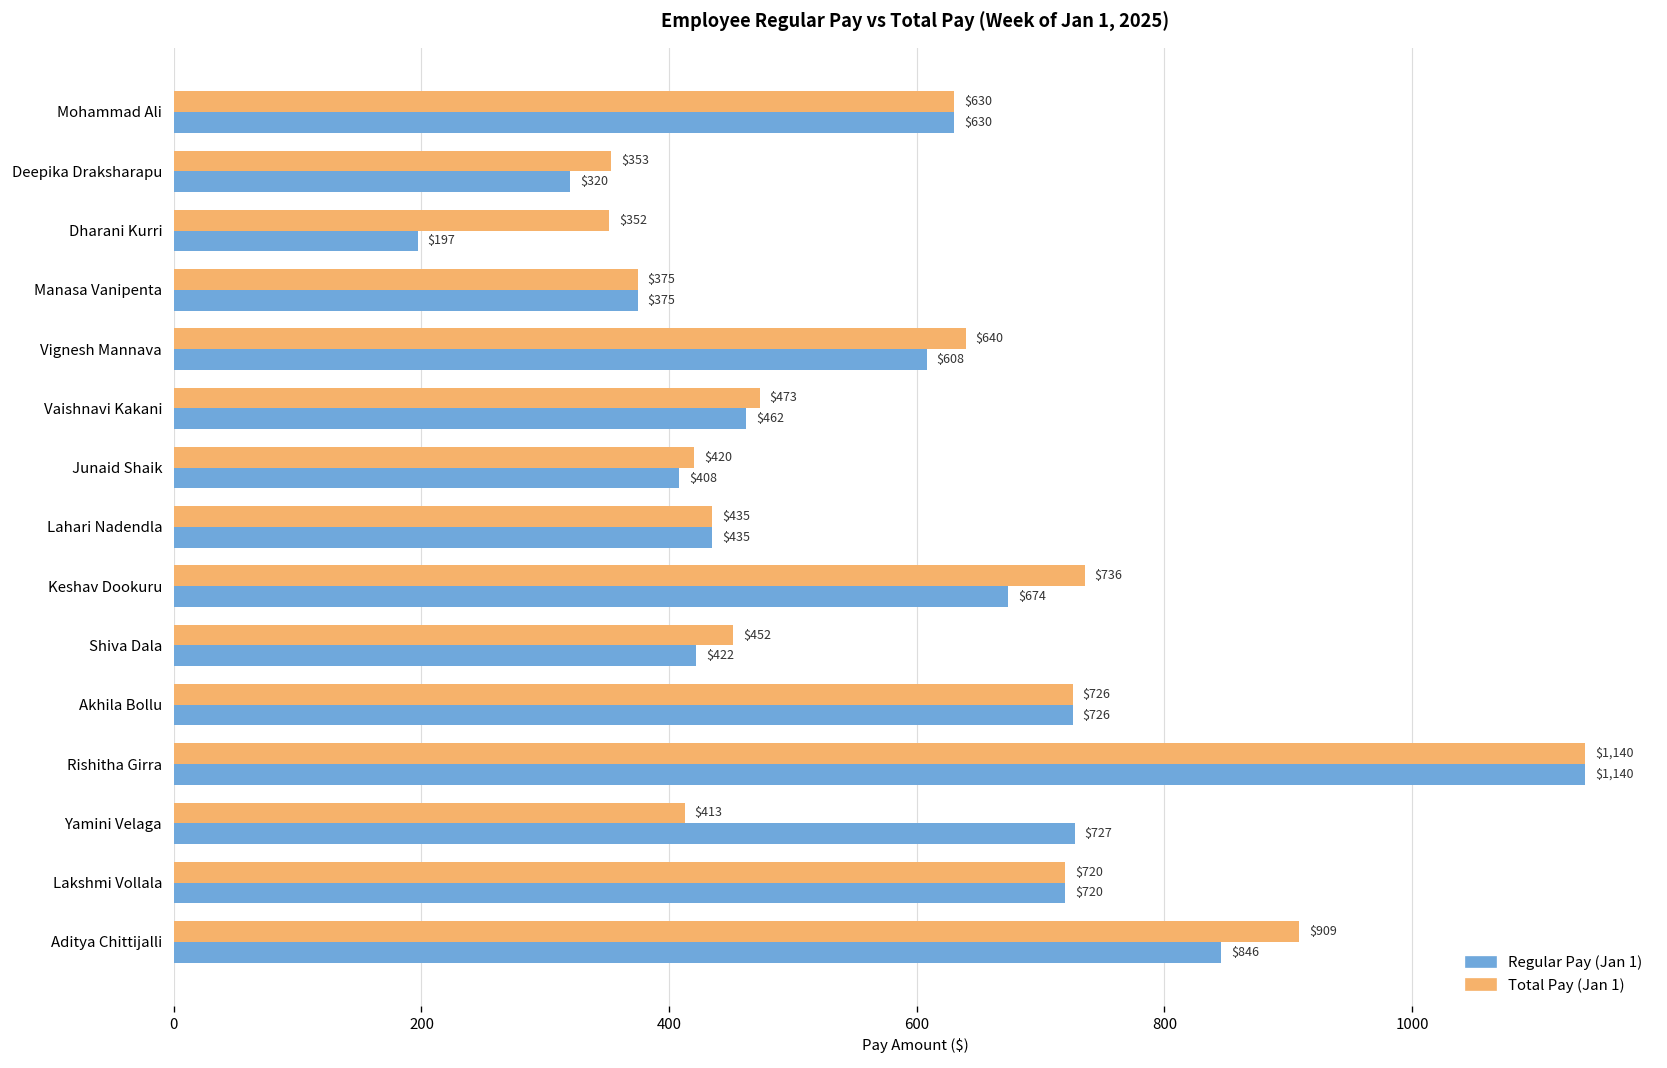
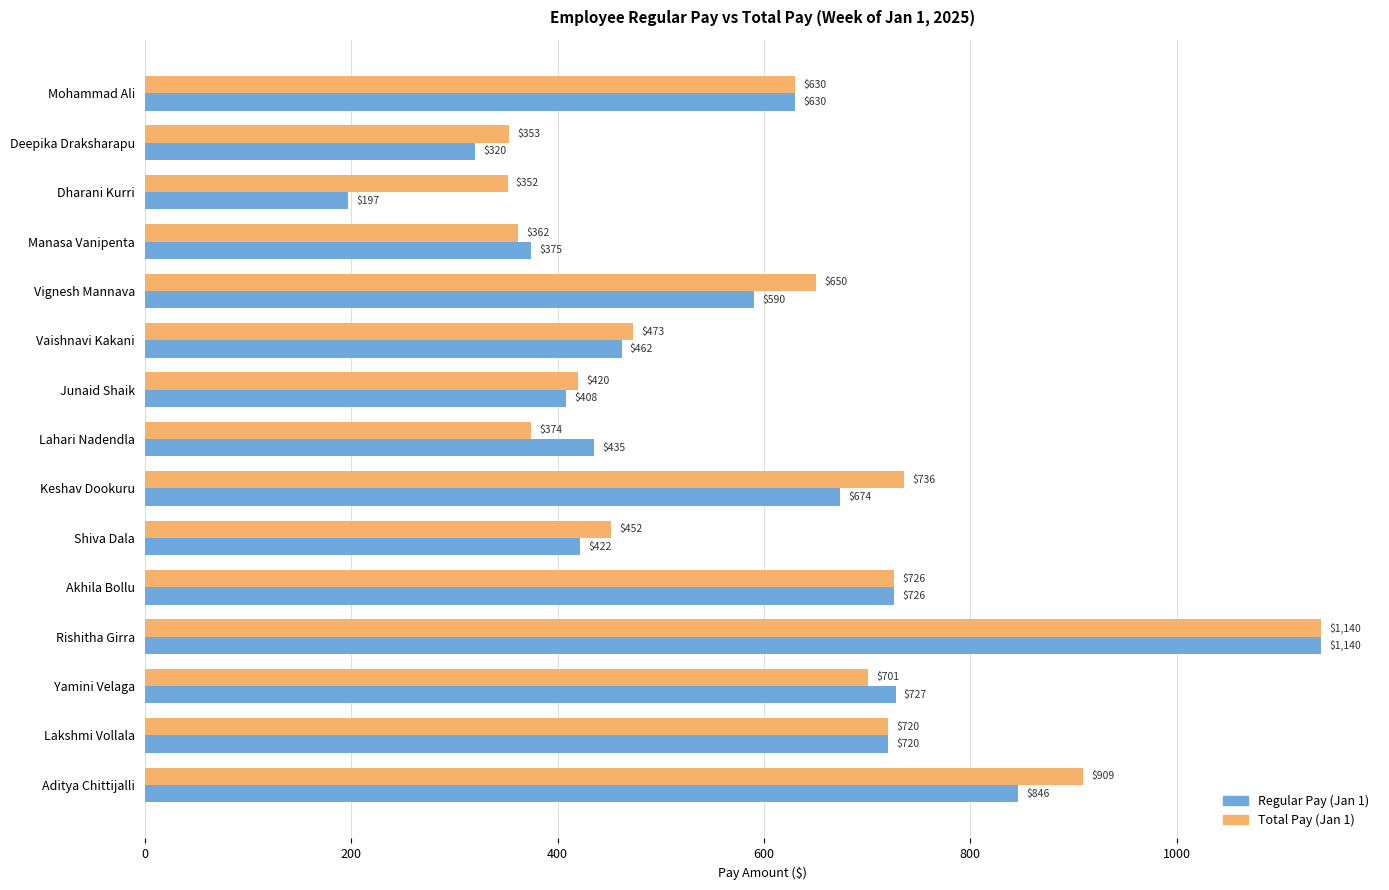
Total Pay (Jan 1), Manasa Vanipenta: $375 -> $362
Total Pay (Jan 1), Vignesh Mannava: $640 -> $650
Regular Pay (Jan 1), Vignesh Mannava: $608 -> $590
Total Pay (Jan 1), Lahari Nadendla: $435 -> $374
Total Pay (Jan 1), Yamini Velaga: $413 -> $701
